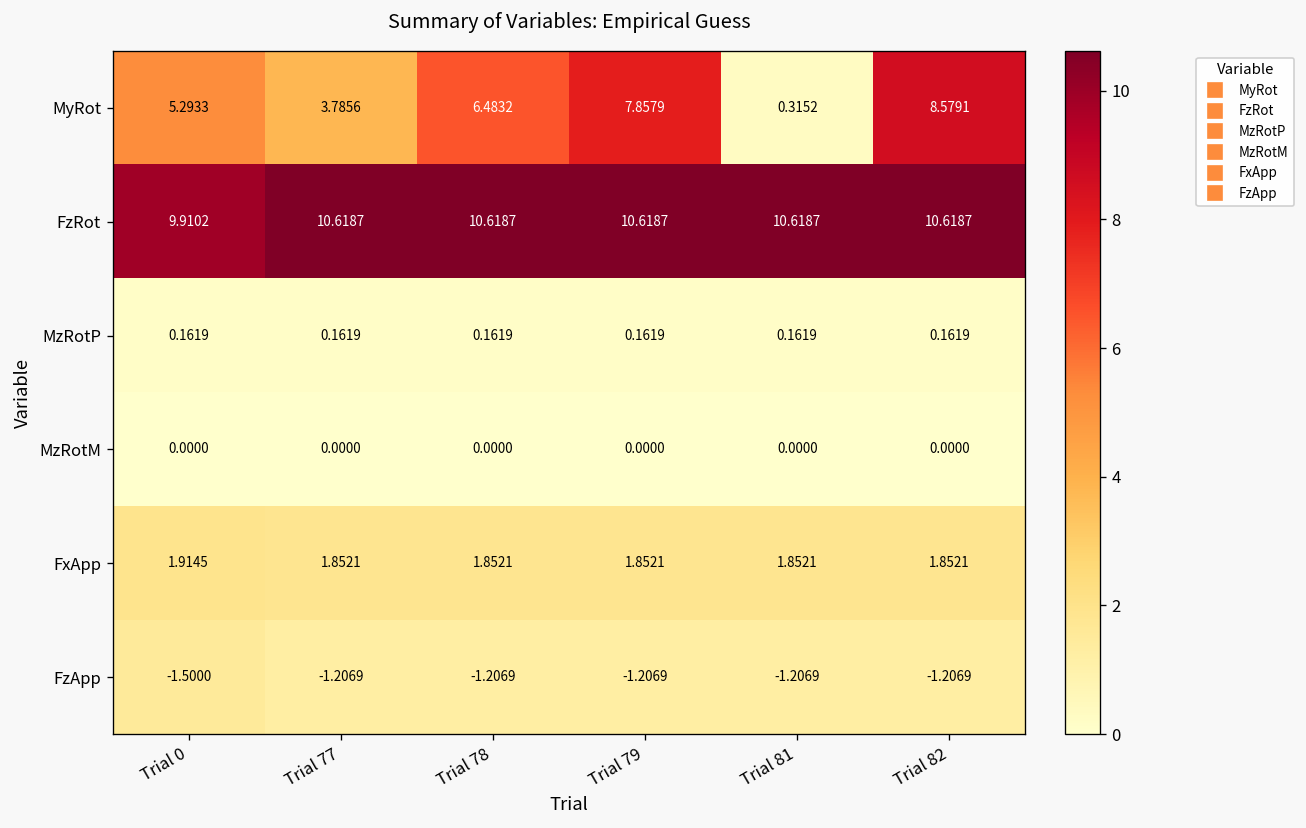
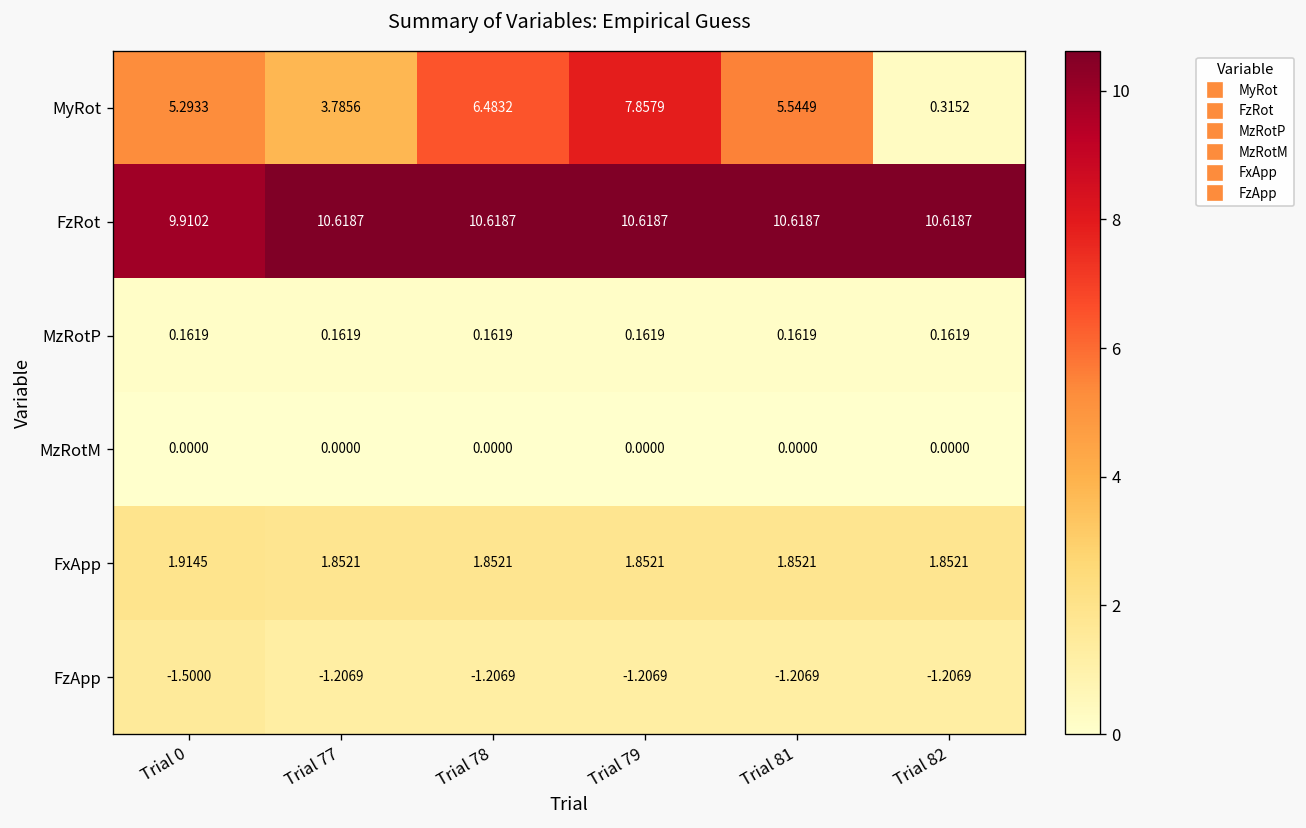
MyRot, Trial 81: 0.3152 -> 5.5449
MyRot, Trial 82: 8.5791 -> 0.3152
